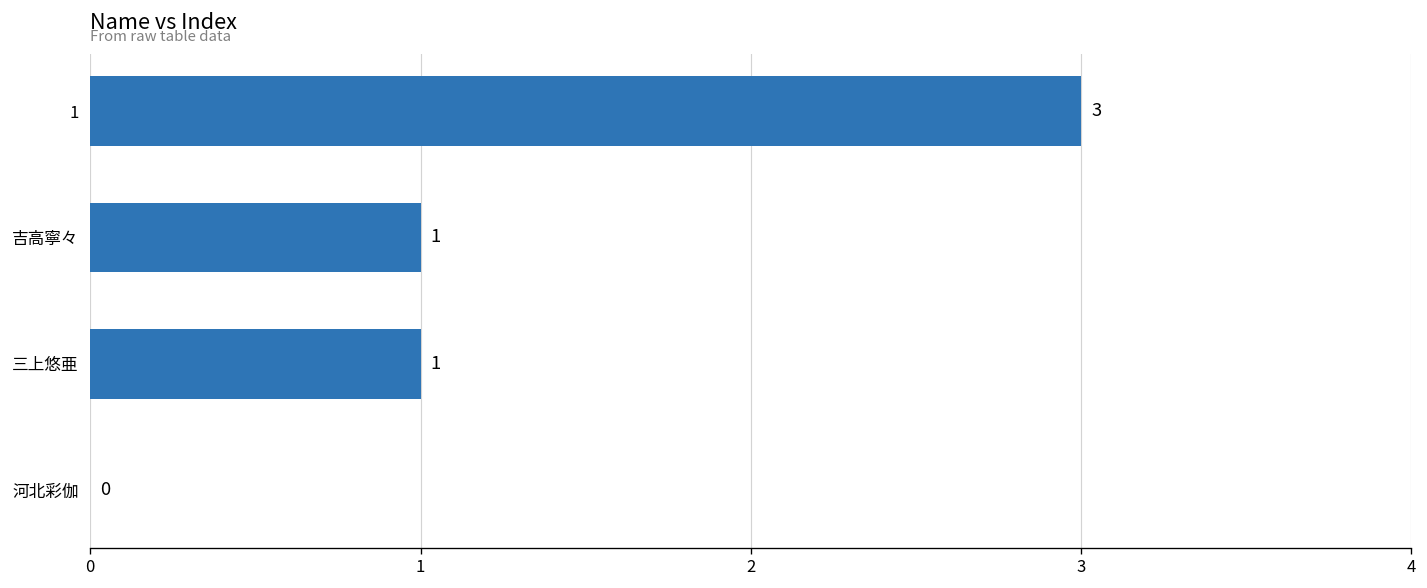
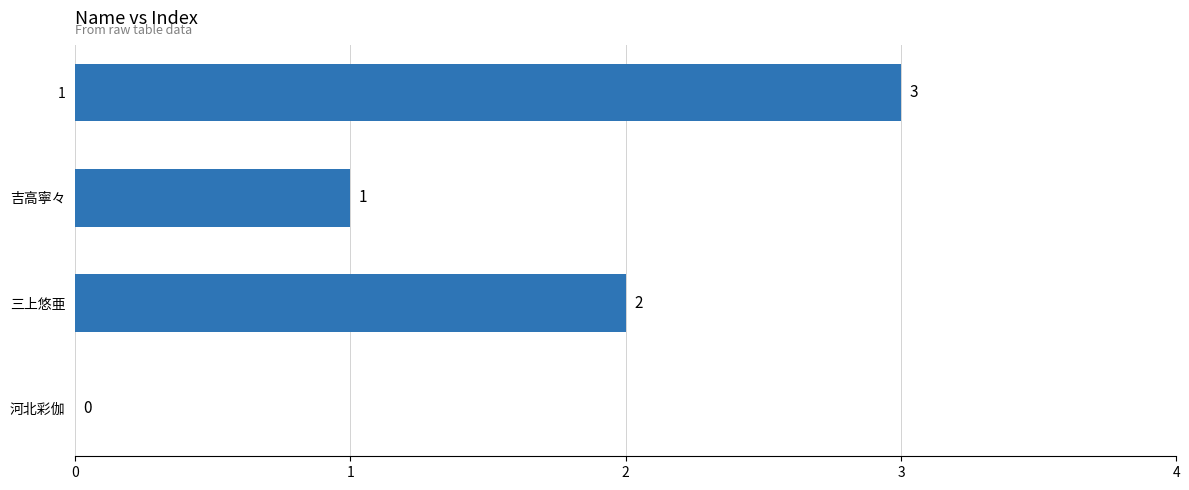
三上悠亜: 1 -> 2
